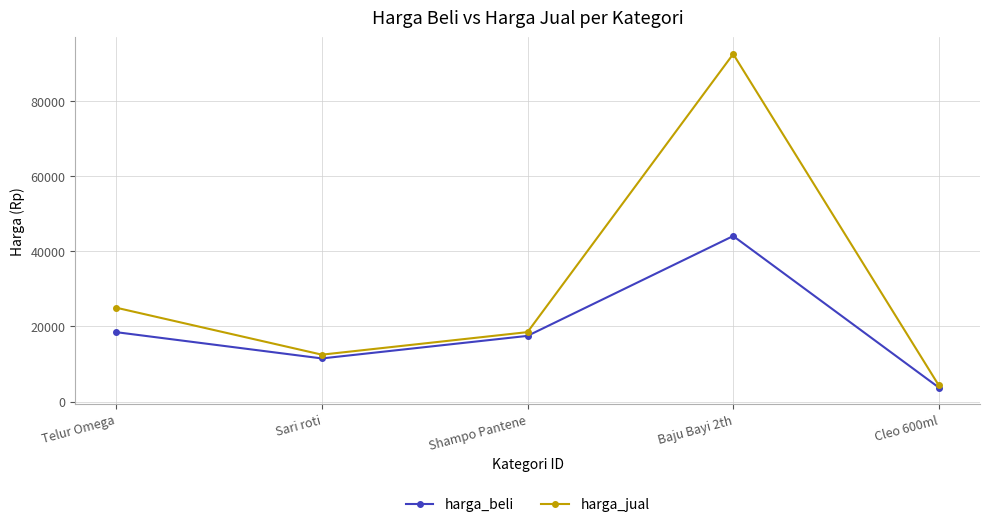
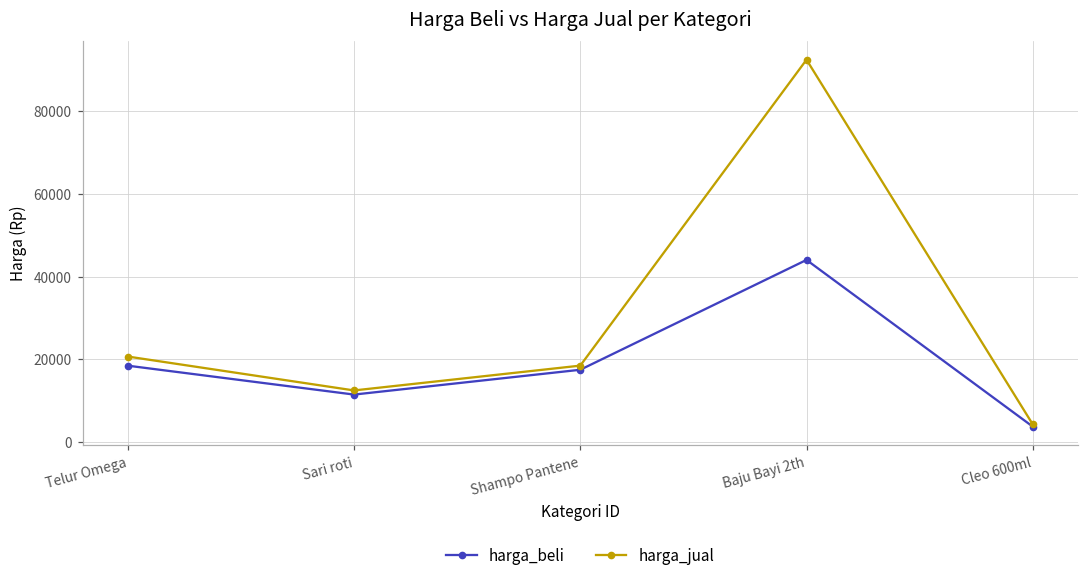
harga_jual, Telur Omega: 25000 -> 21000
